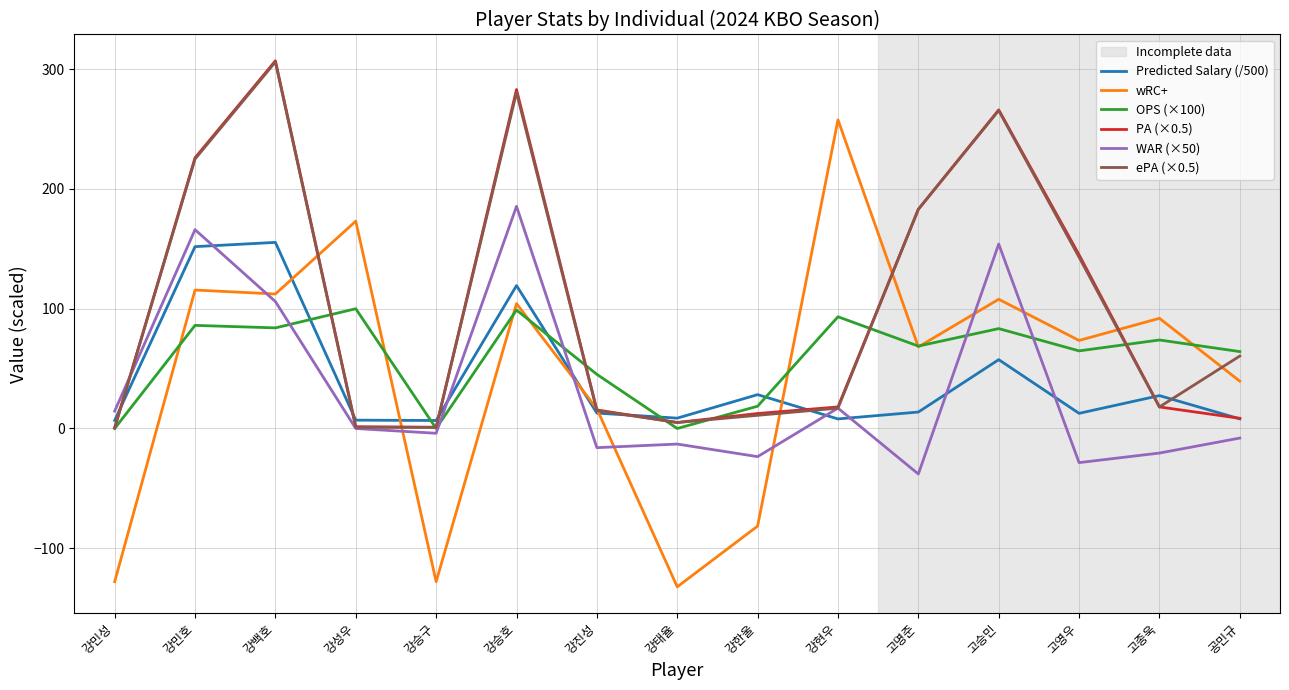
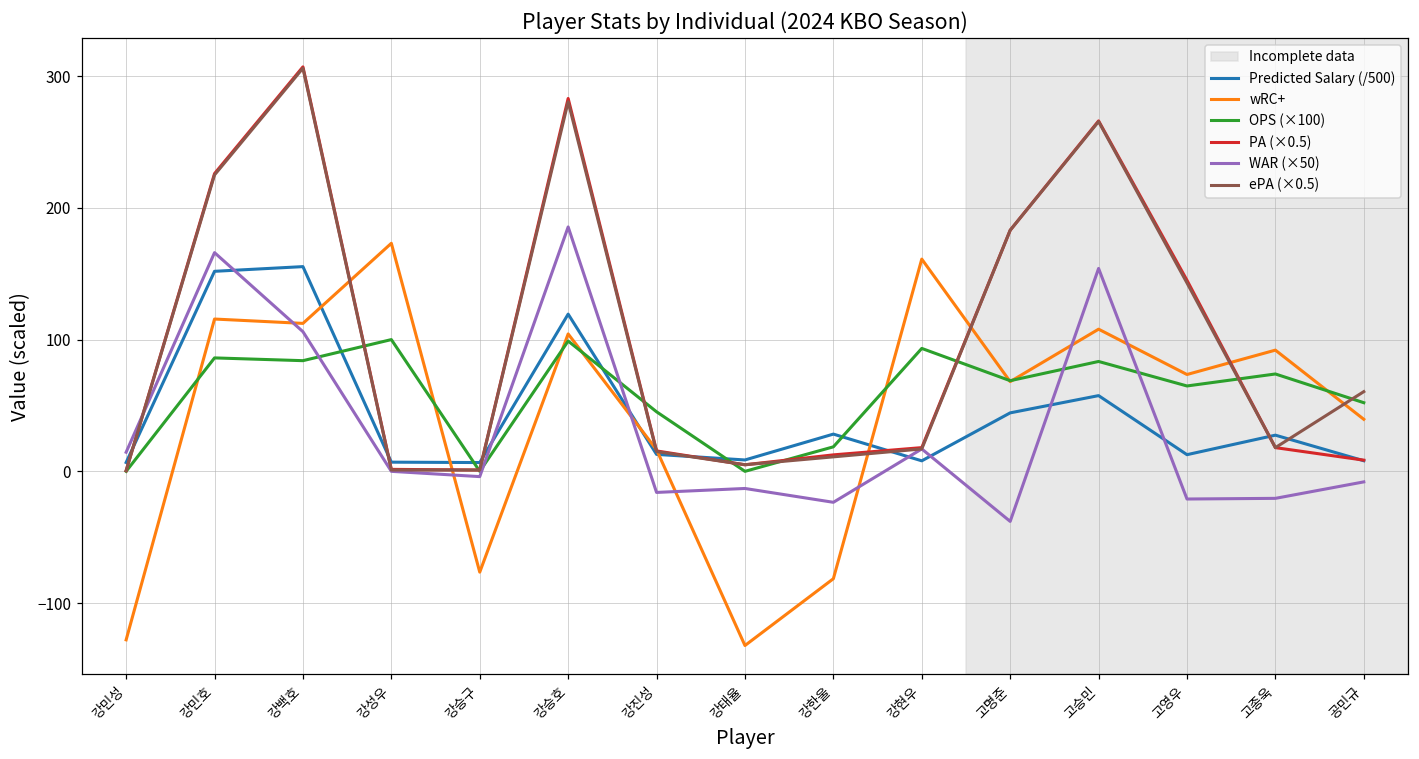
wRC+, 강승구: -128 -> -77
wRC+, 강현우: 258 -> 161
Predicted Salary (/500), 고명준: 14 -> 44
WAR (×50), 고영우: -28 -> -21
OPS (×100), 공민규: 64 -> 52
